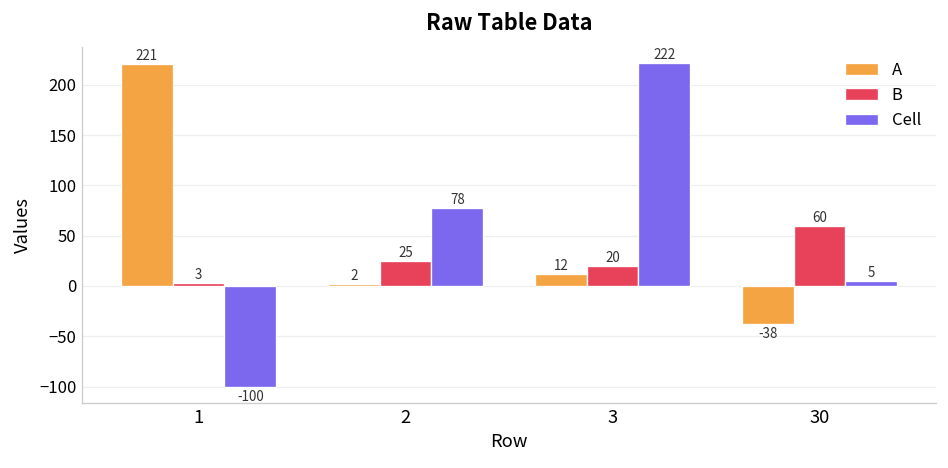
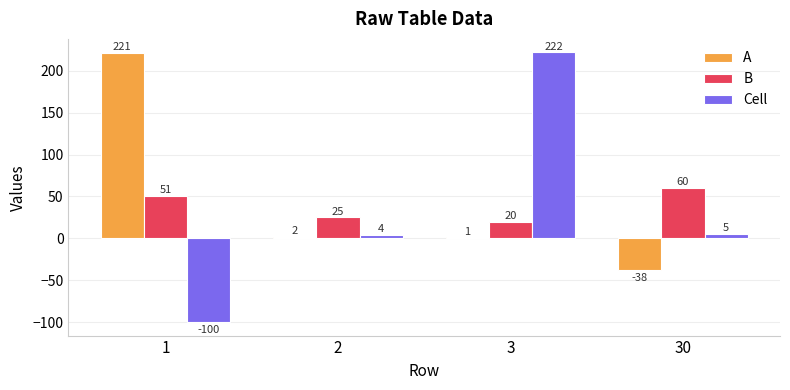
B, 1: 3 -> 51
Cell, 2: 78 -> 4
A, 3: 12 -> 1
